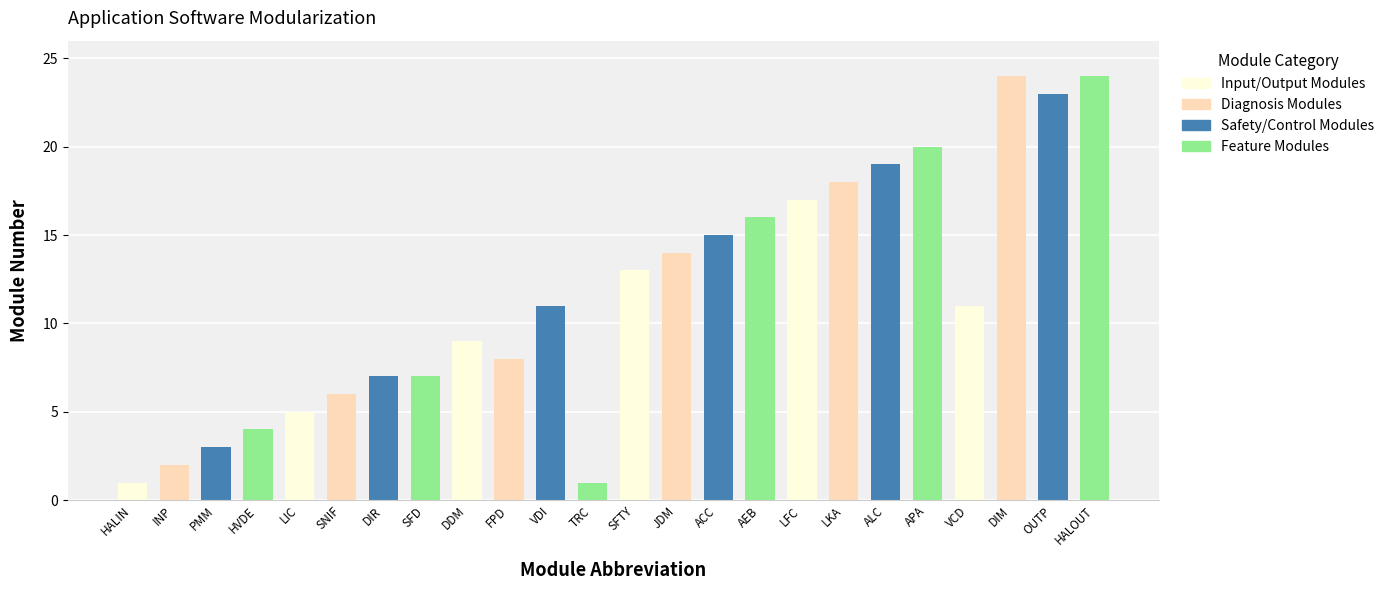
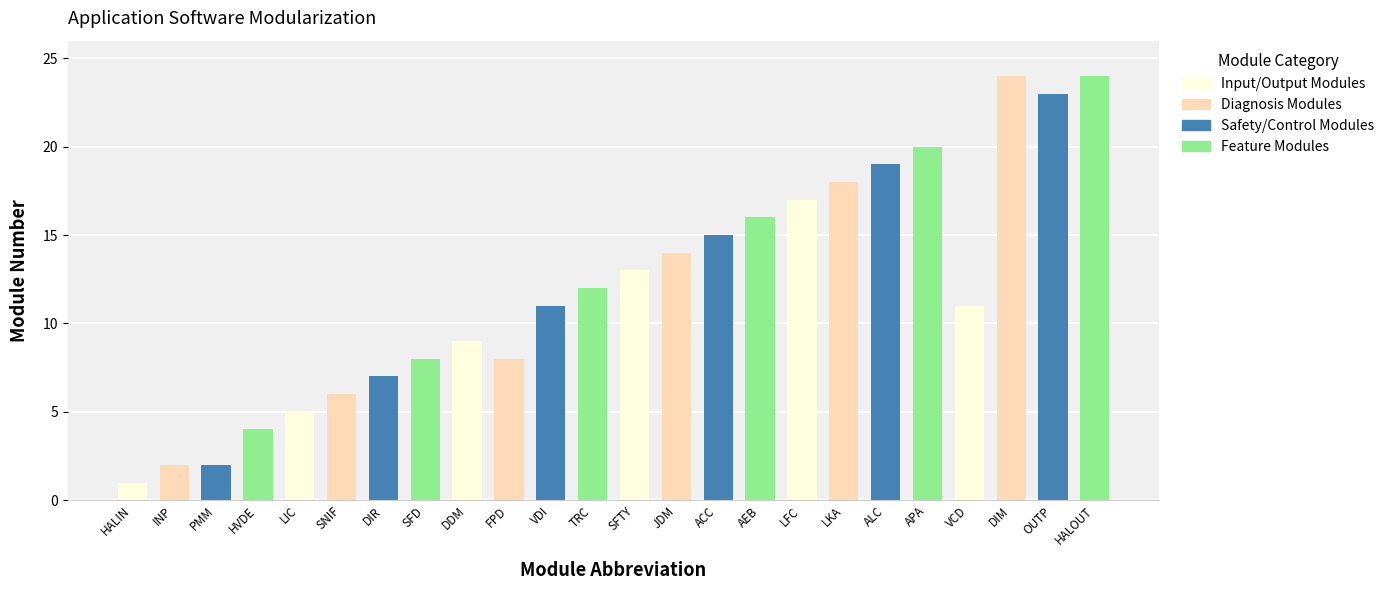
PMM: 3 -> 2
SFD: 7 -> 8
TRC: 1 -> 12
